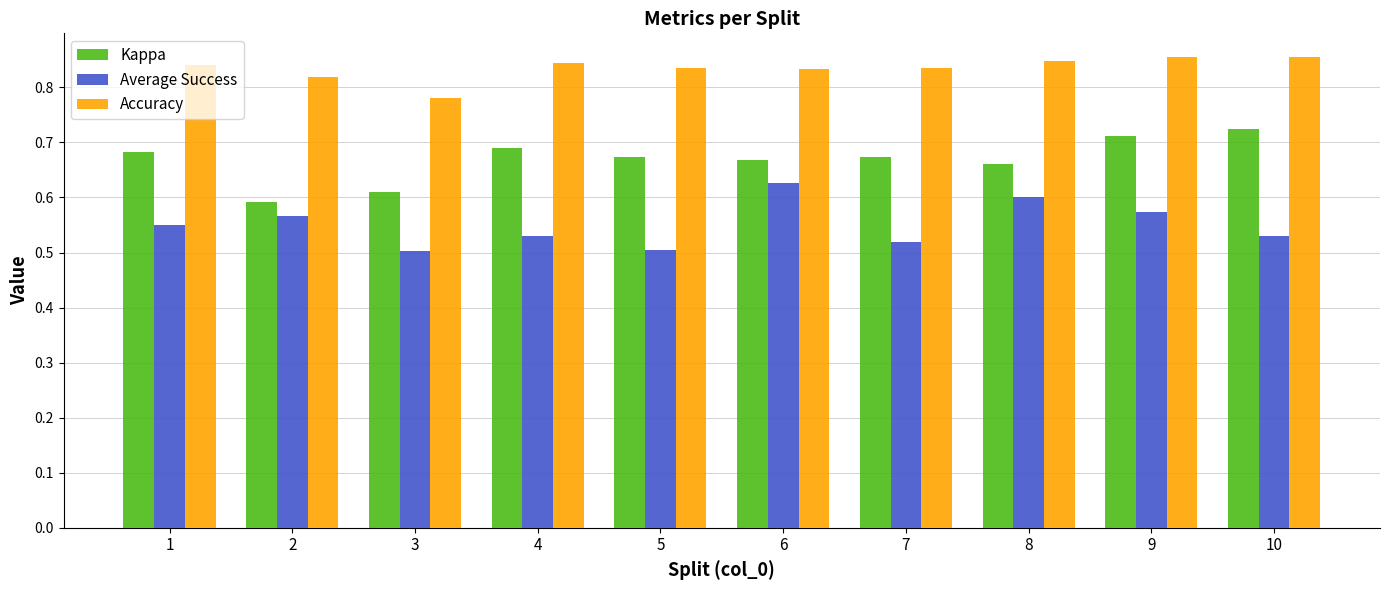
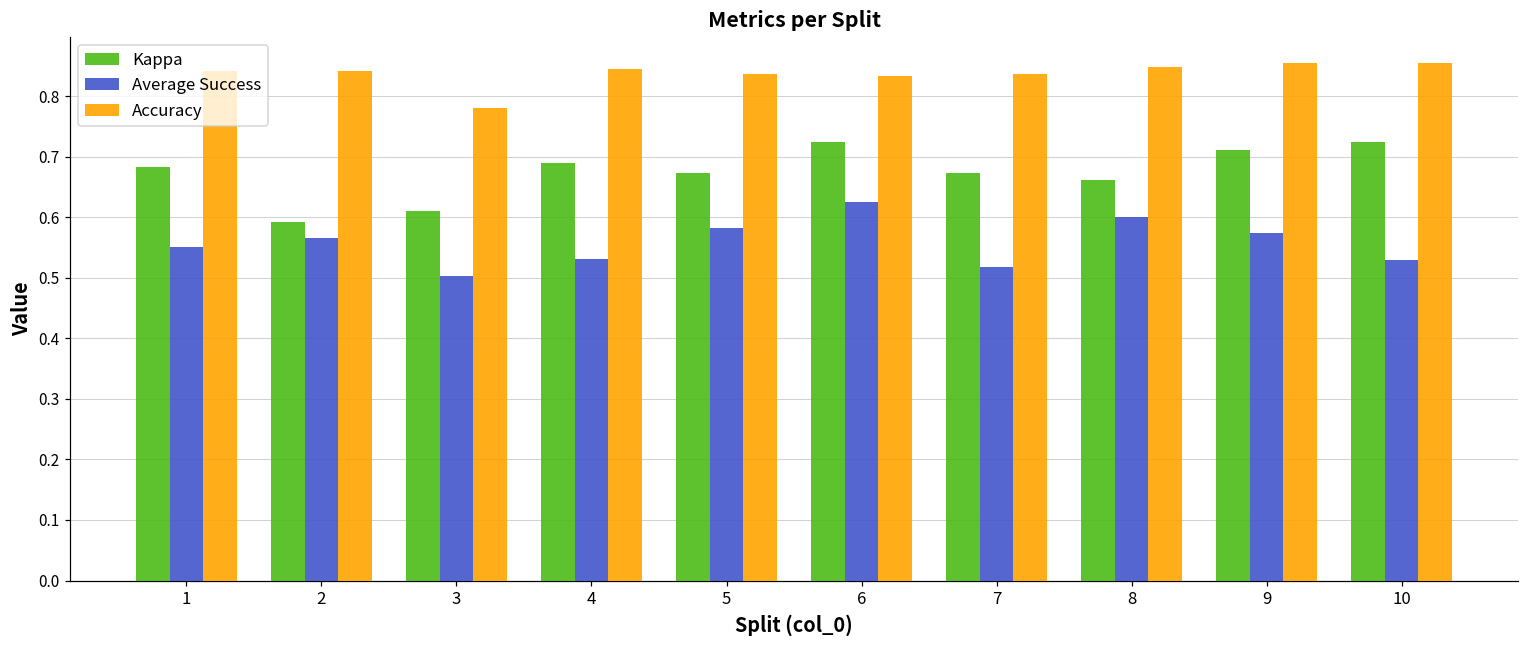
Accuracy, 2: 0.82 -> 0.84
Average Success, 5: 0.50 -> 0.58
Kappa, 6: 0.67 -> 0.72
